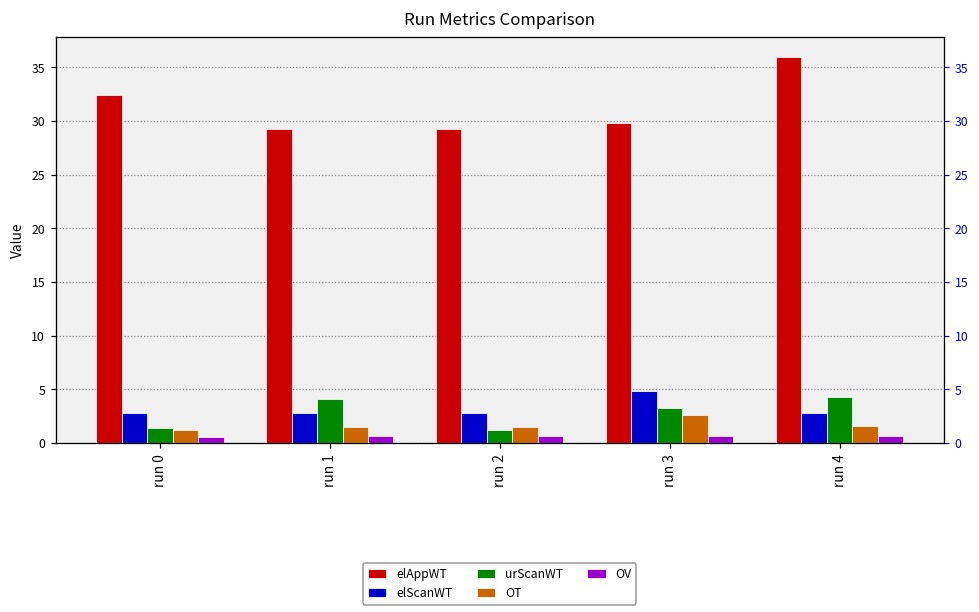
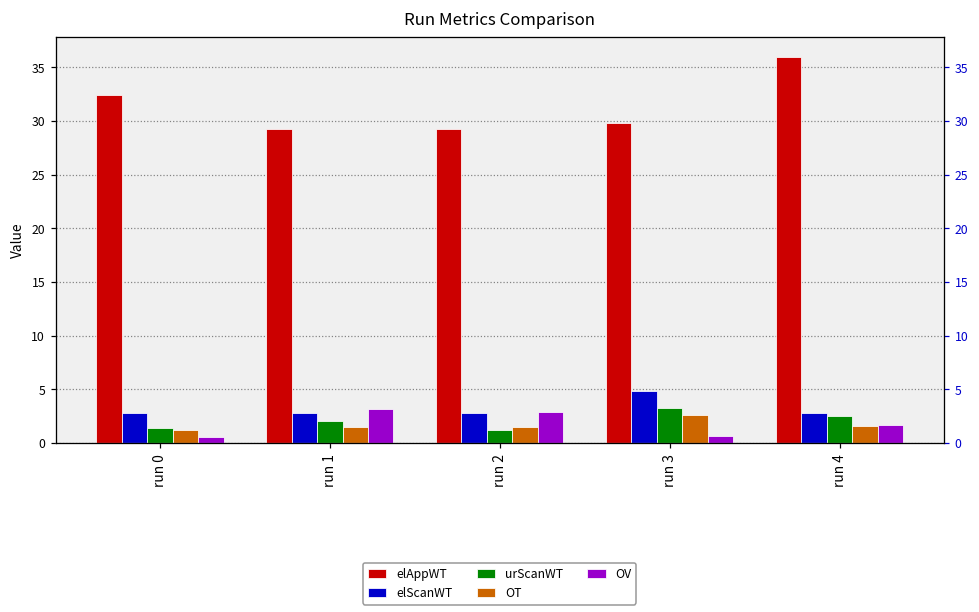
urScanWT, run 1: 4 -> 2
OV, run 1: 1 -> 3
OV, run 2: 1 -> 3
urScanWT, run 4: 4 -> 3
OV, run 4: 1 -> 2
